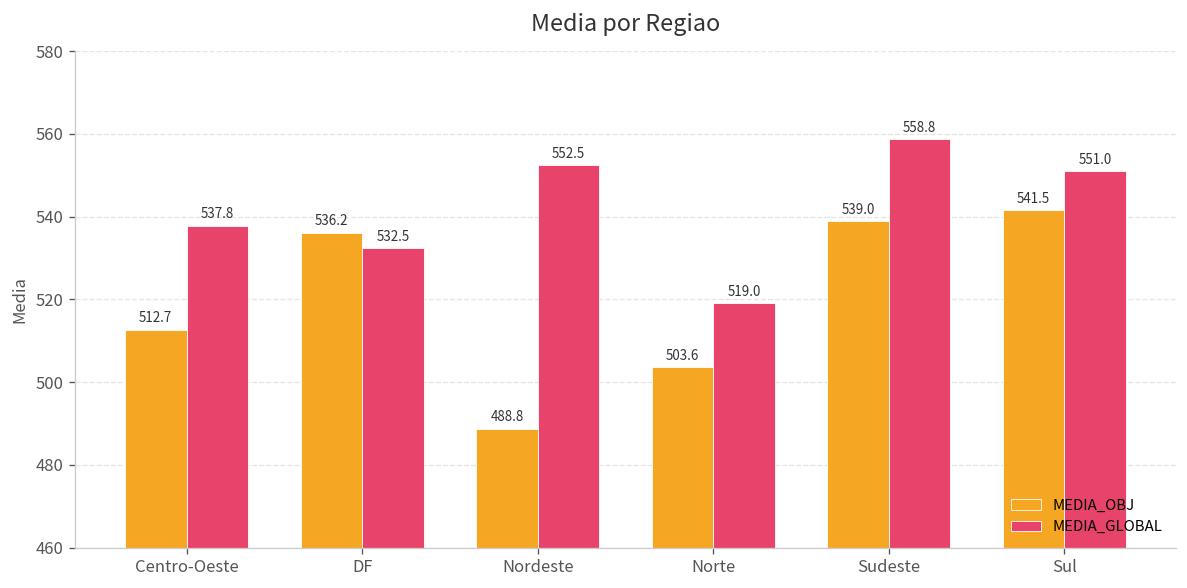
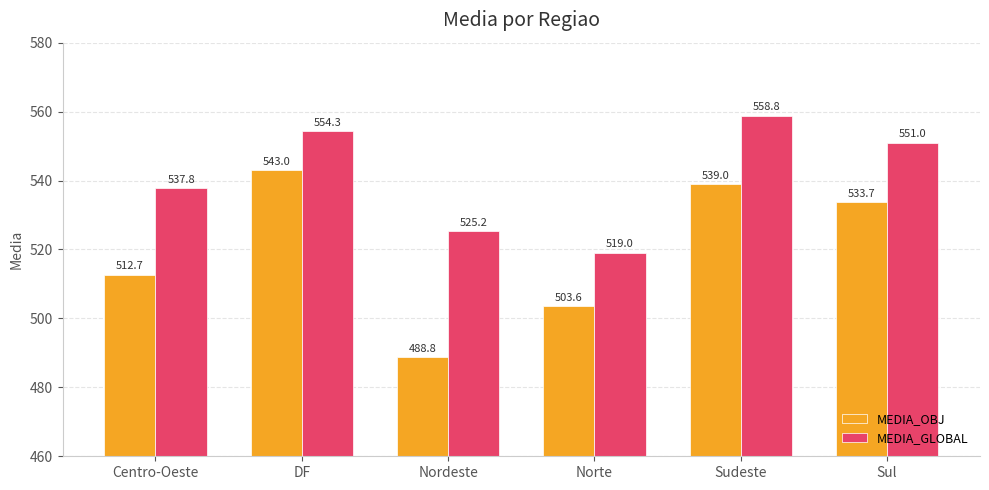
MEDIA_OBJ, DF: 536.2 -> 543.0
MEDIA_GLOBAL, DF: 532.5 -> 554.3
MEDIA_GLOBAL, Nordeste: 552.5 -> 525.2
MEDIA_OBJ, Sul: 541.5 -> 533.7
